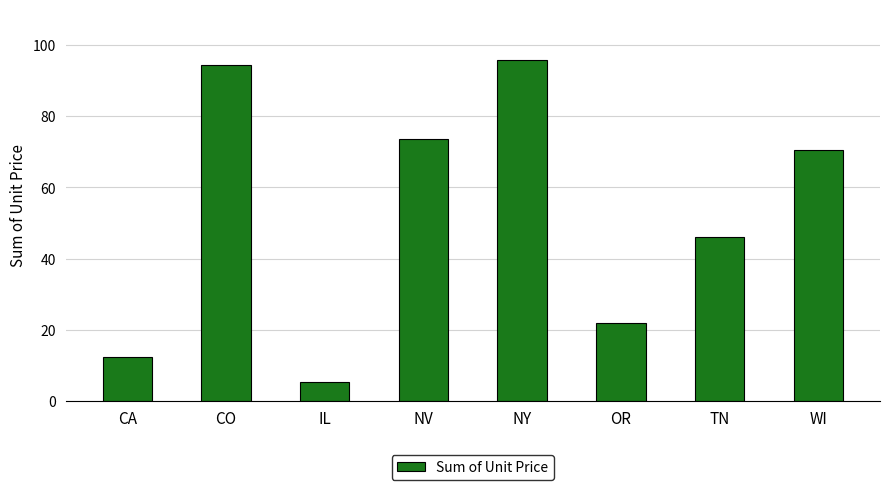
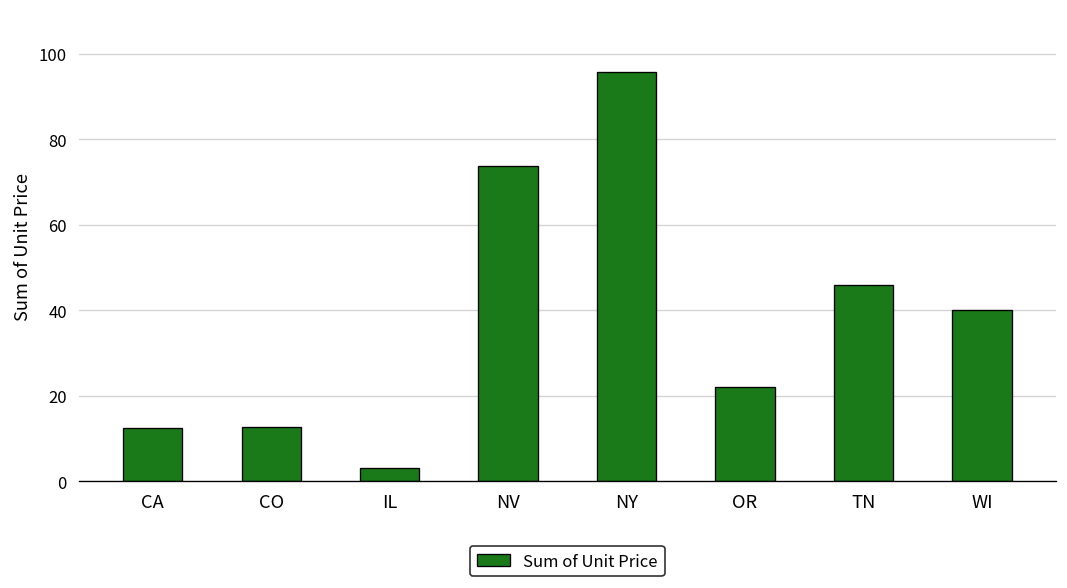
CO: 94 -> 13
IL: 5 -> 3
WI: 71 -> 40
